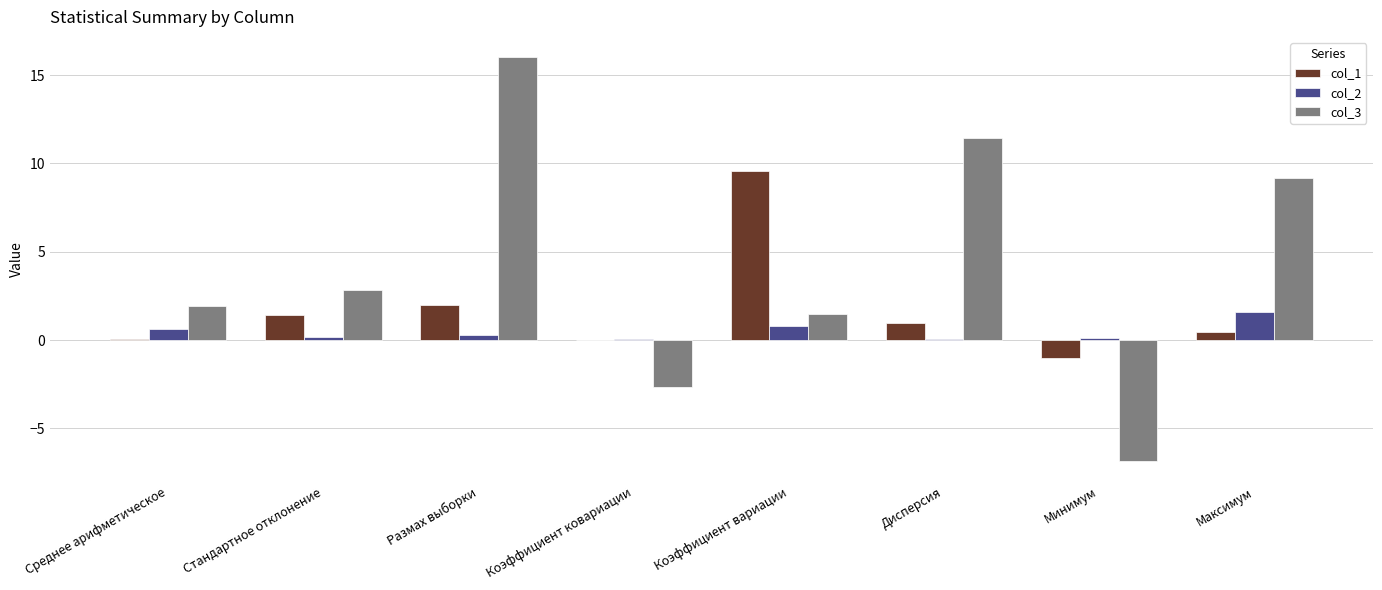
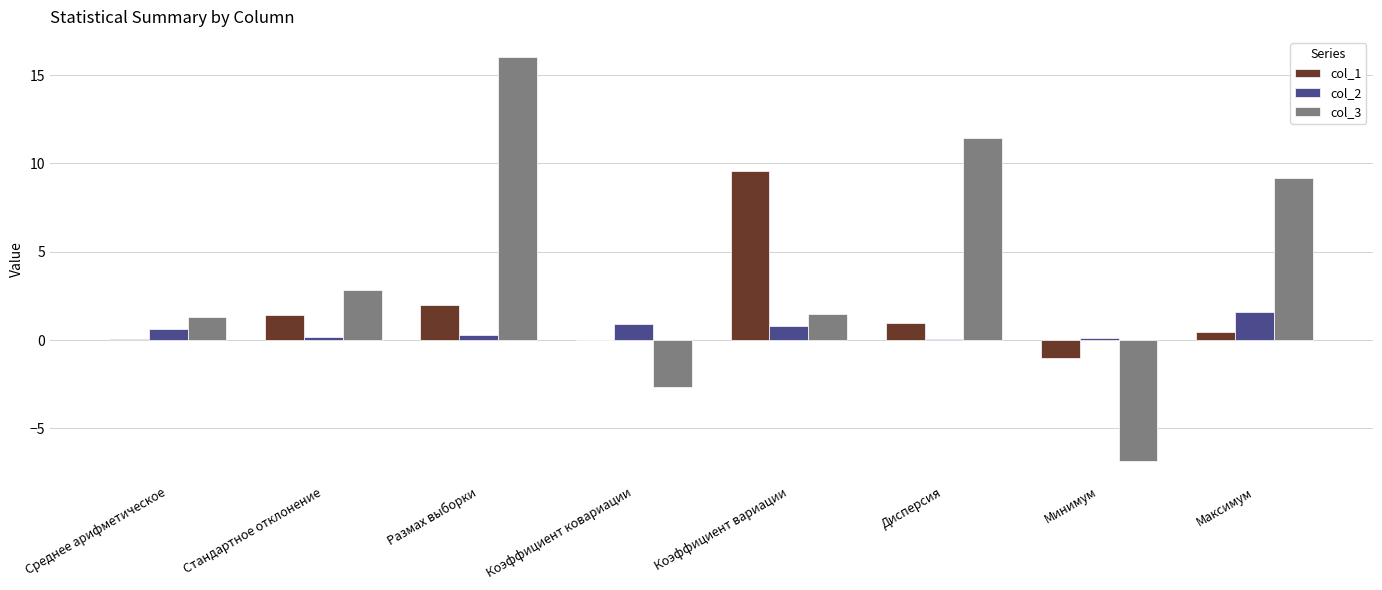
col_3, Среднее арифметическое: 1.9 -> 1.3
col_2, Коэффициент ковариации: 0.0 -> 0.9
